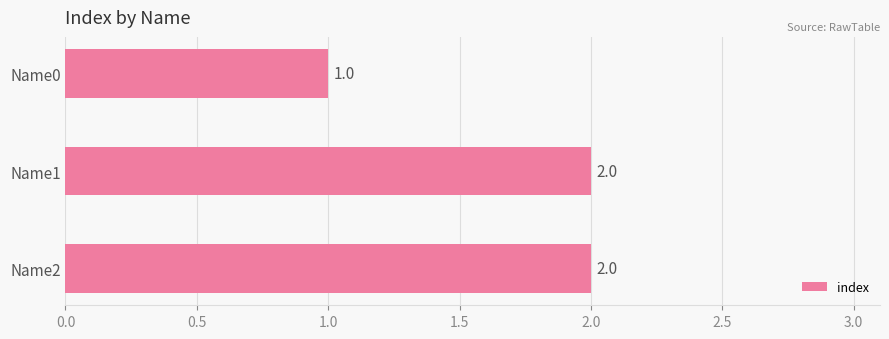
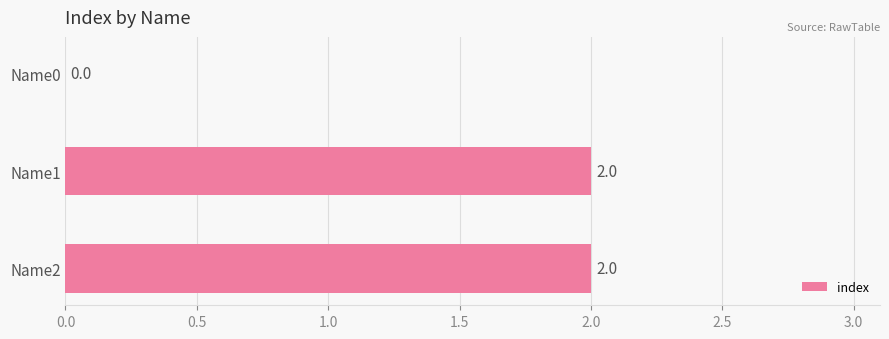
Name0: 1.0 -> 0.0
